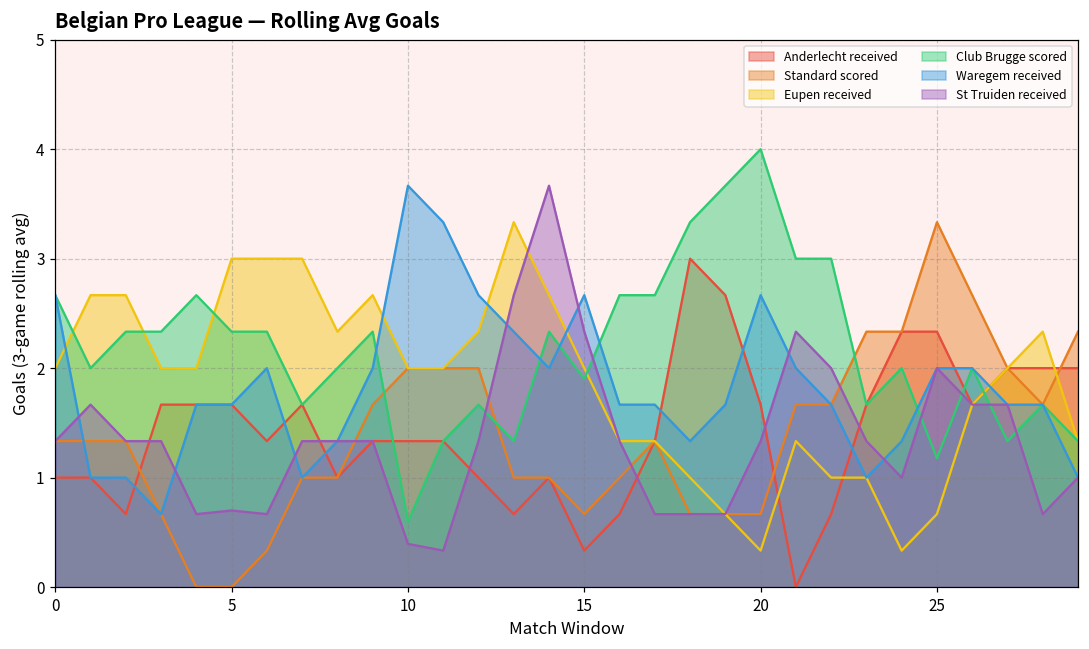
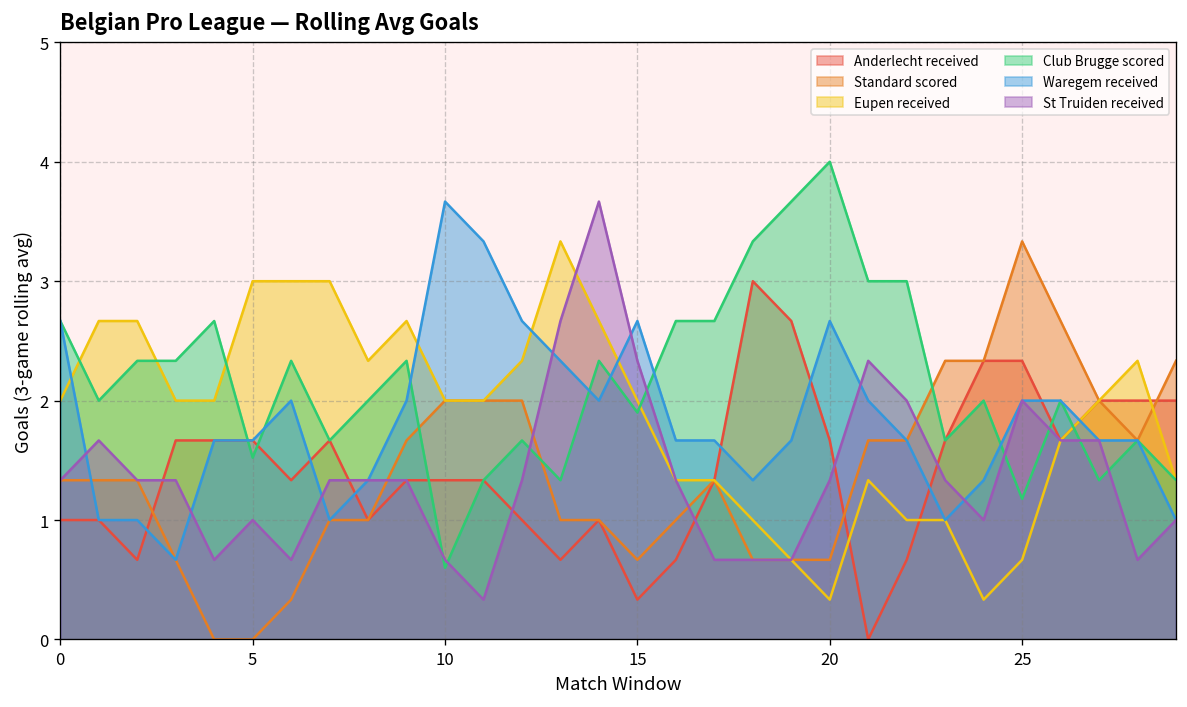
Club Brugge scored, 5: 2.3 -> 1.5
St Truiden received, 5: 0.7 -> 1.0
St Truiden received, 10: 0.4 -> 0.7
